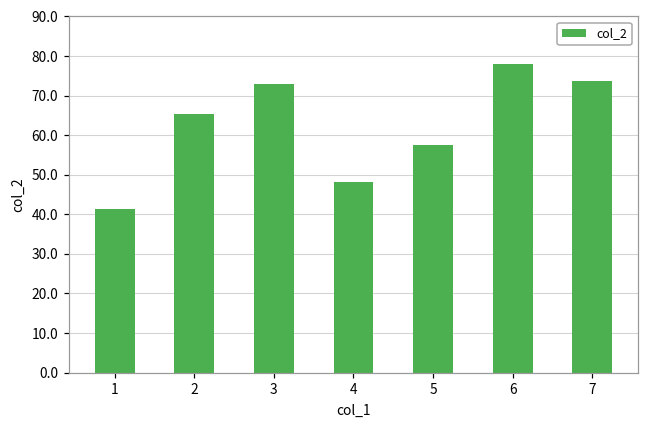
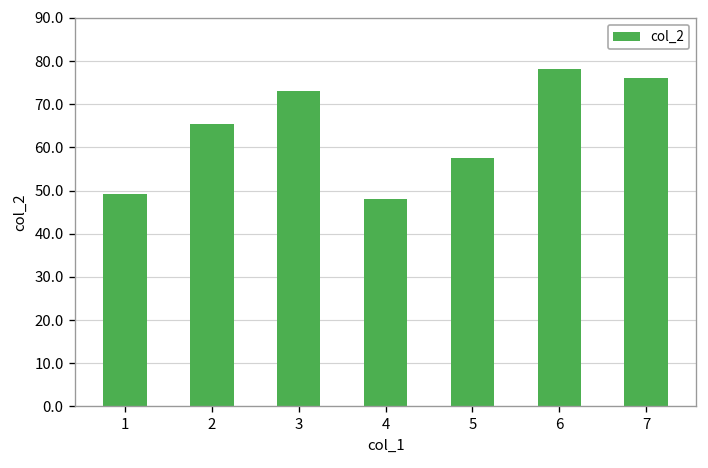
1: 41 -> 49
7: 74 -> 76
